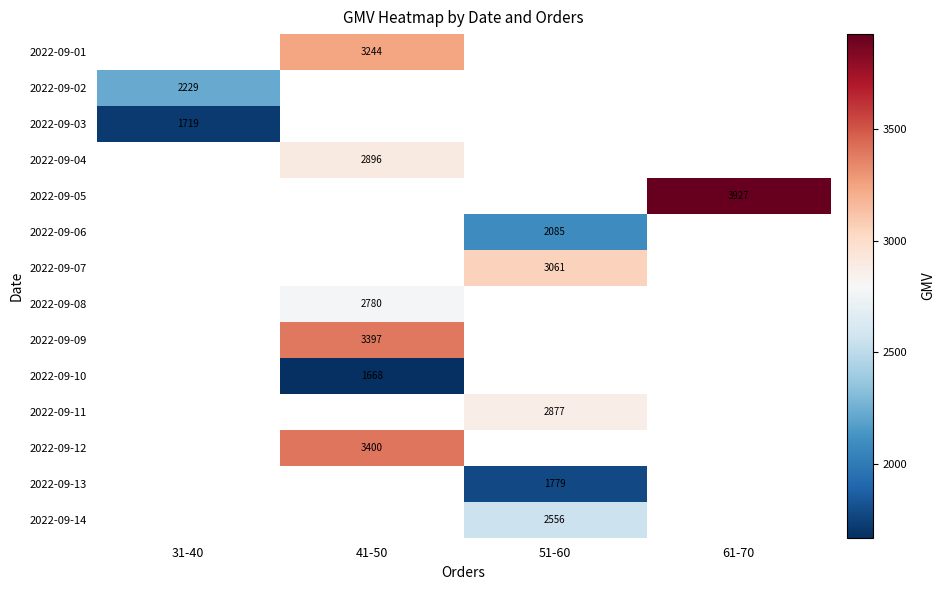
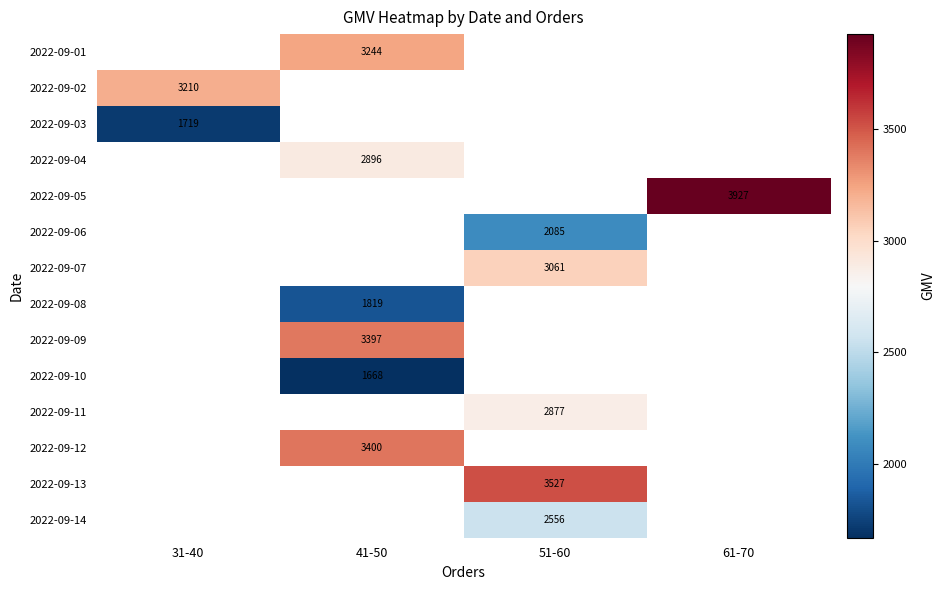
2022-09-02, 31-40: 2229 -> 3210
2022-09-08, 41-50: 2780 -> 1819
2022-09-13, 51-60: 1779 -> 3527
